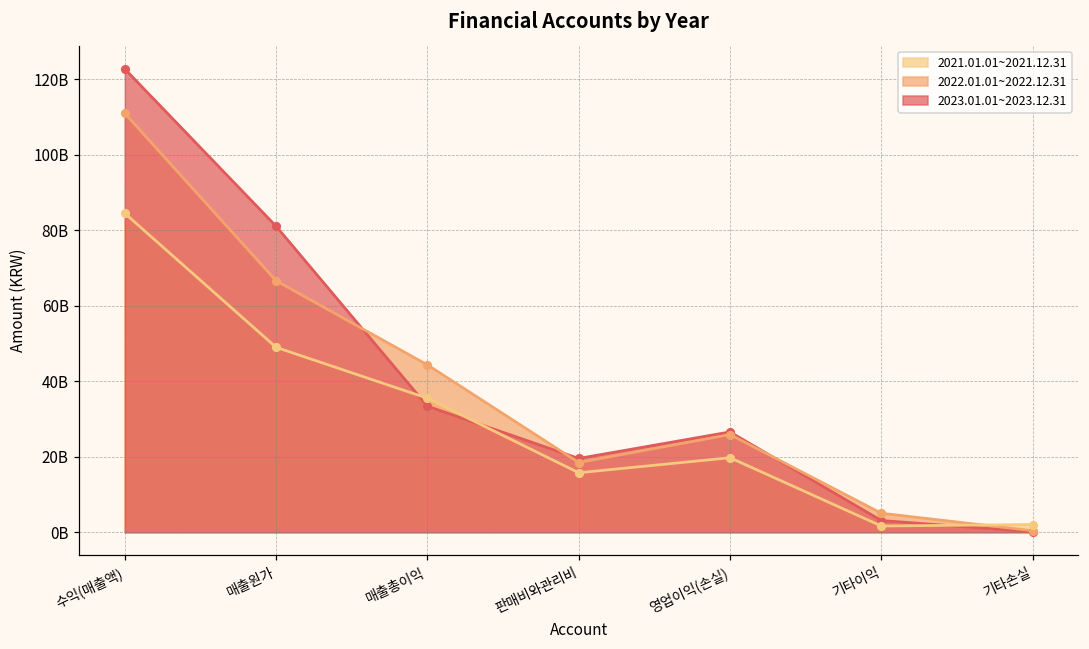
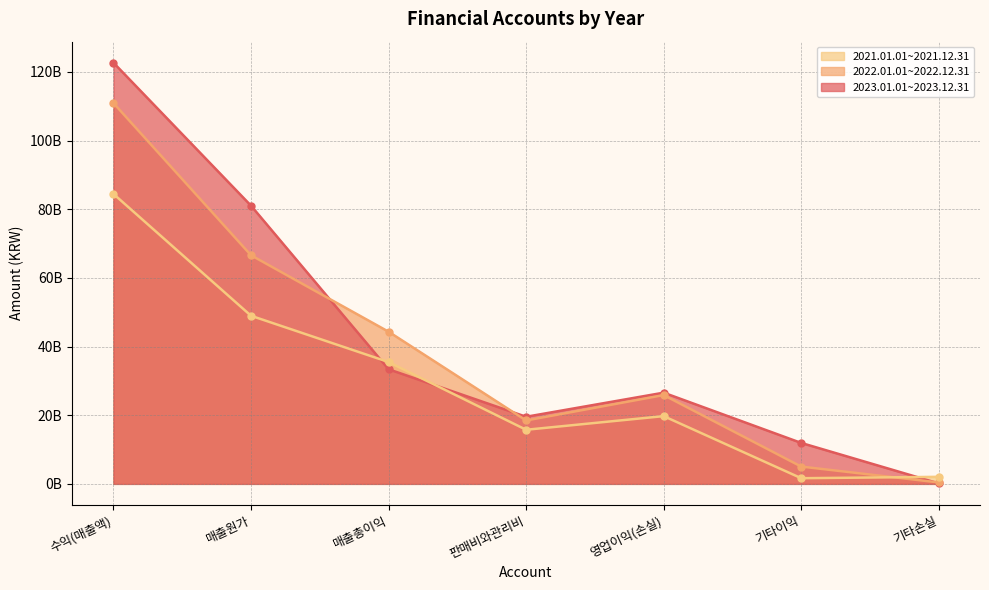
2023.01.01~2023.12.31, 기타이익: 3000000000 -> 12000000000
